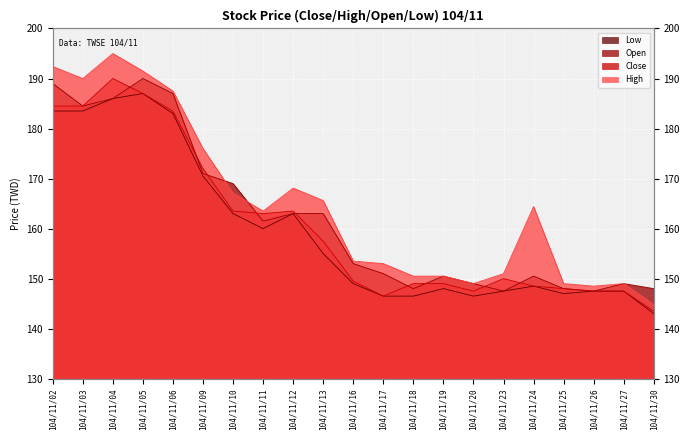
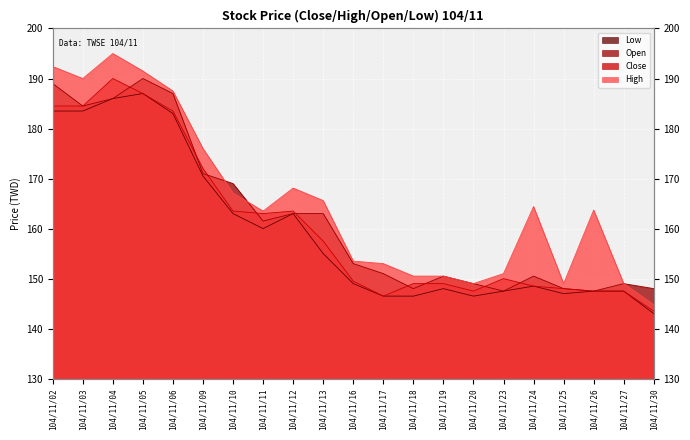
High, 104/11/26: 149 -> 164
